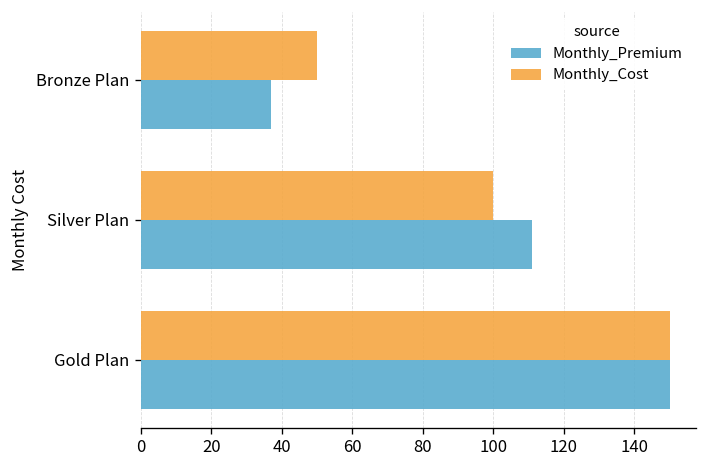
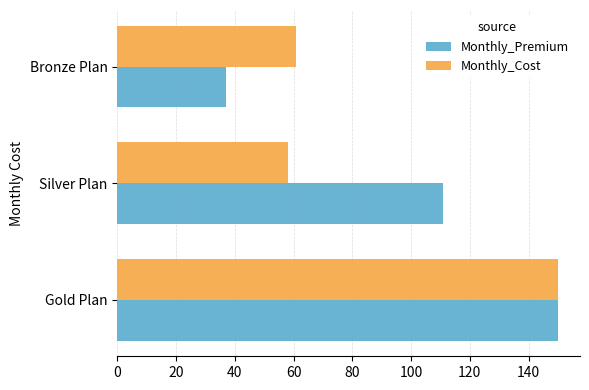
Monthly_Cost, Bronze Plan: 50 -> 61
Monthly_Cost, Silver Plan: 100 -> 58
